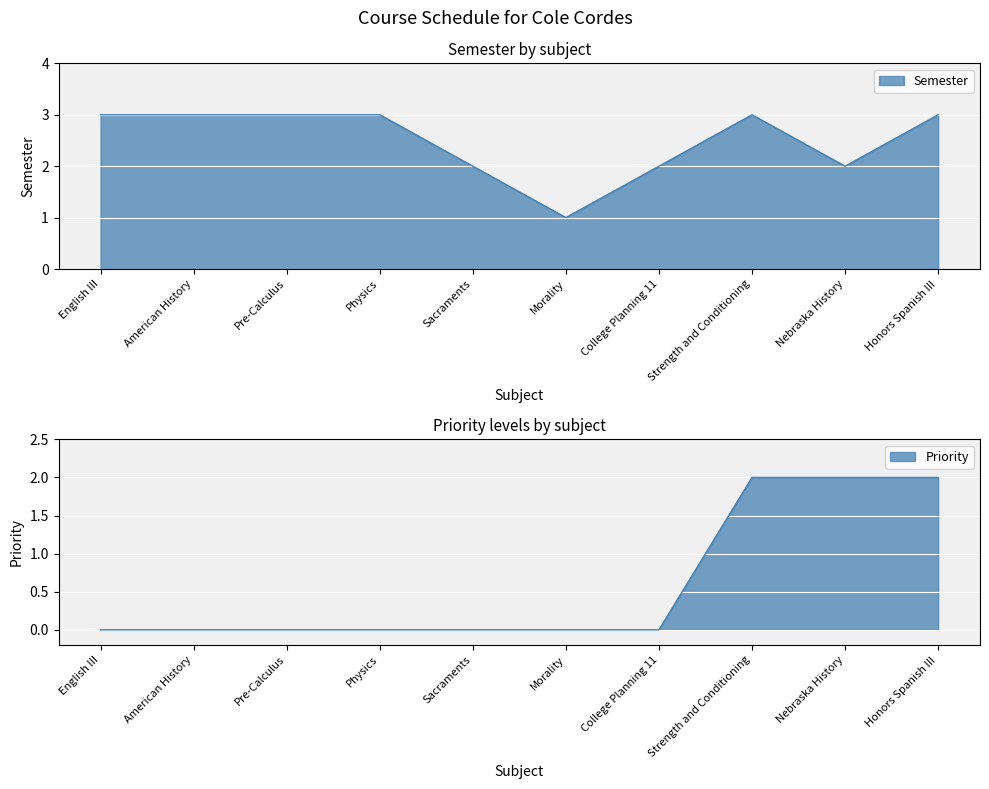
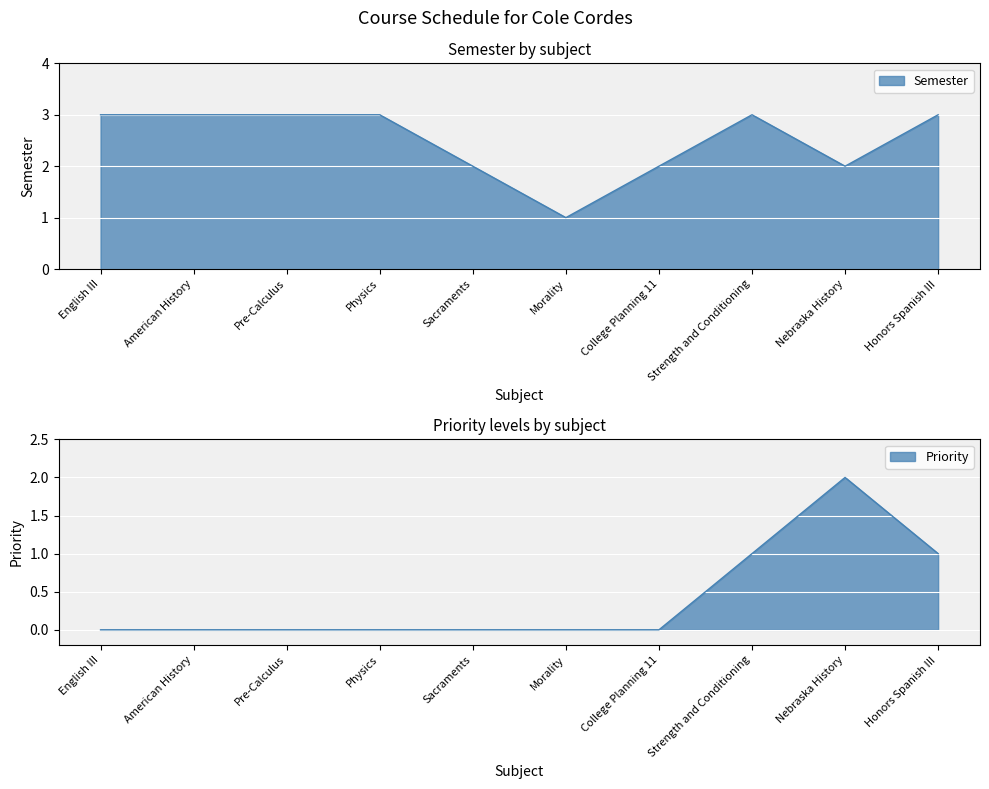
Priority levels by subject, Strength and Conditioning: 2 -> 1
Priority levels by subject, Honors Spanish III: 2 -> 1
